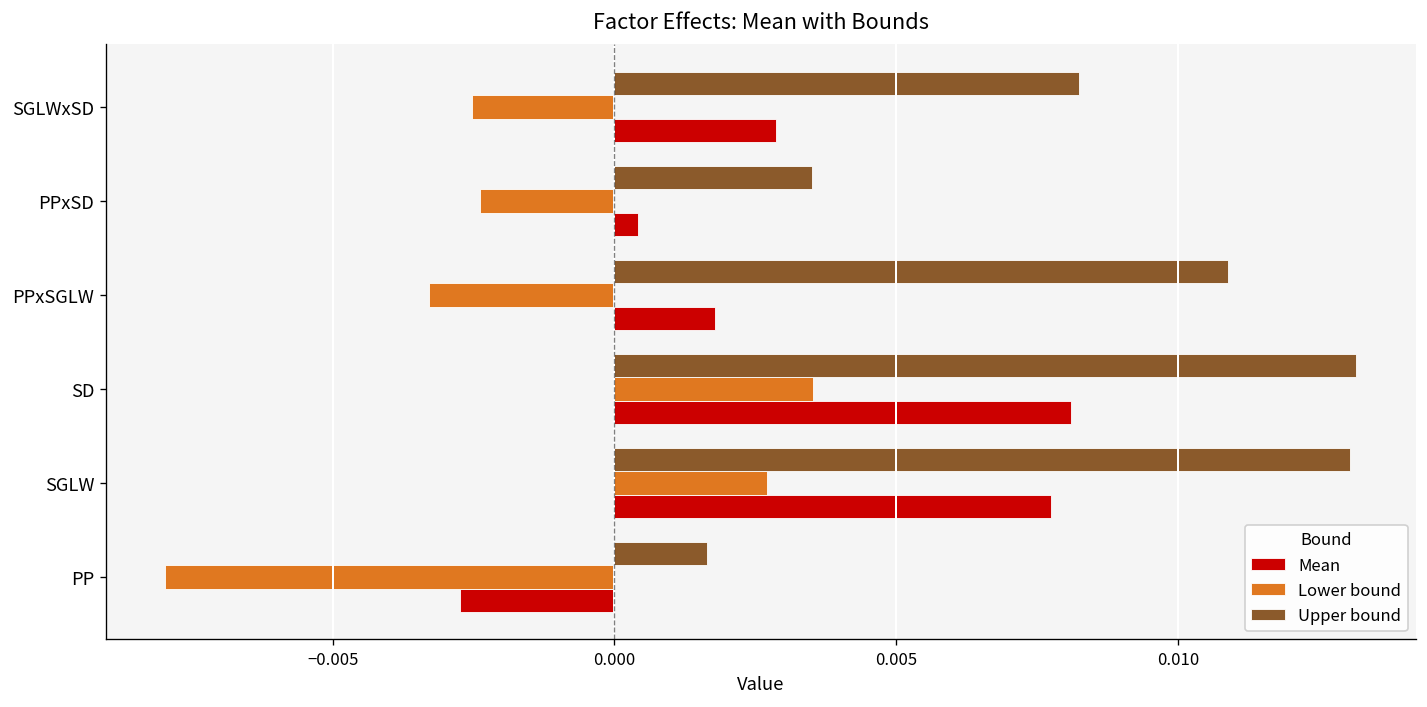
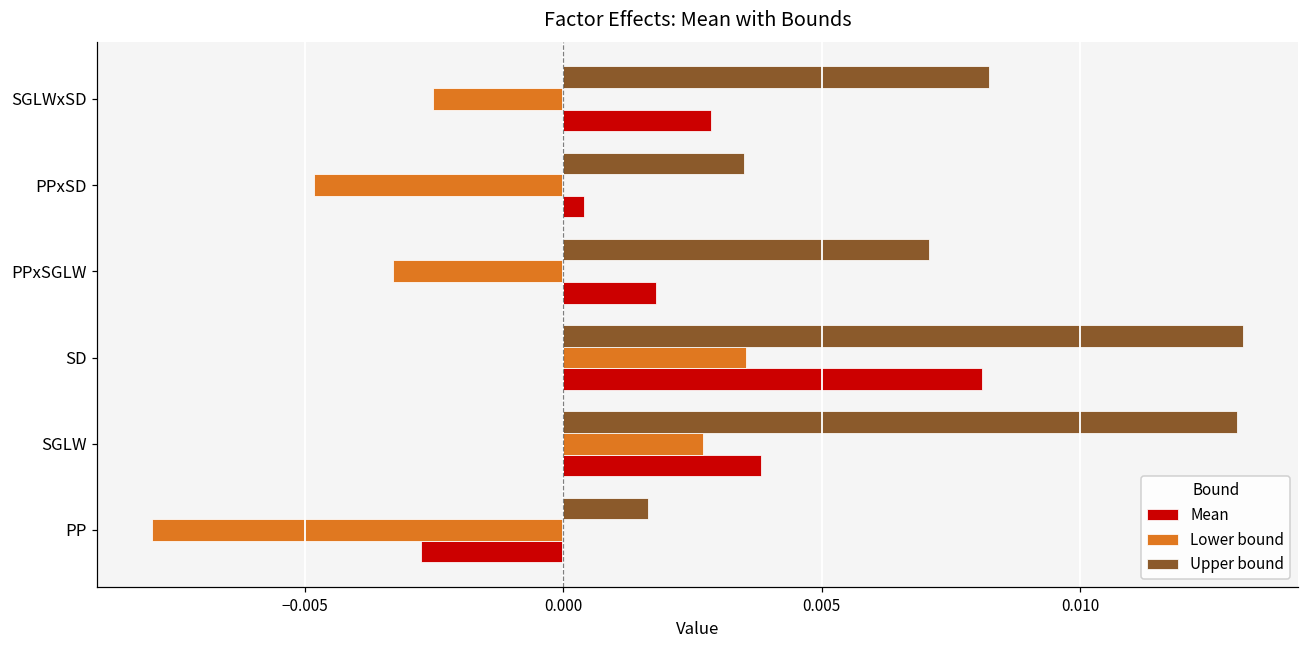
Lower bound, PPxSD: -0.0024 -> -0.0048
Upper bound, PPxSGLW: 0.0109 -> 0.0071
Mean, SGLW: 0.0077 -> 0.0038
